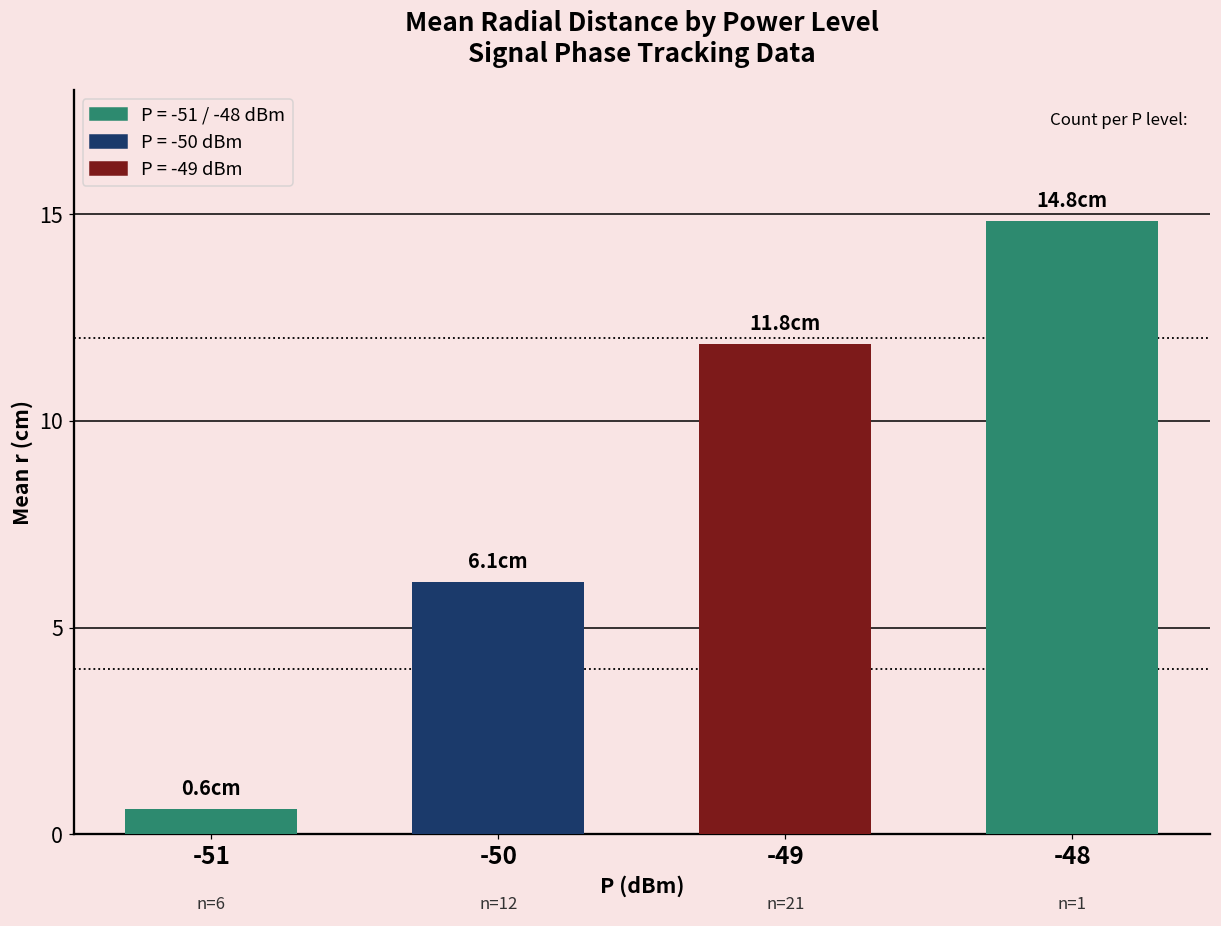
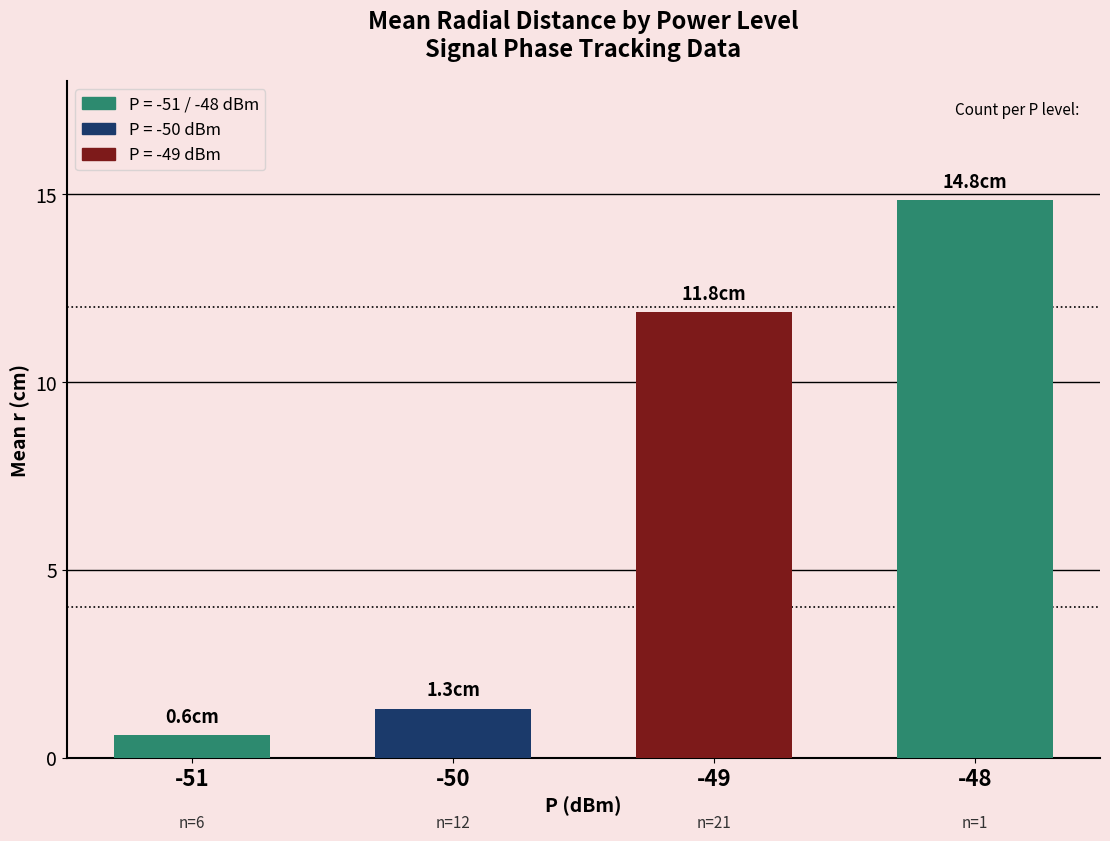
-50: 6.1 -> 1.3
